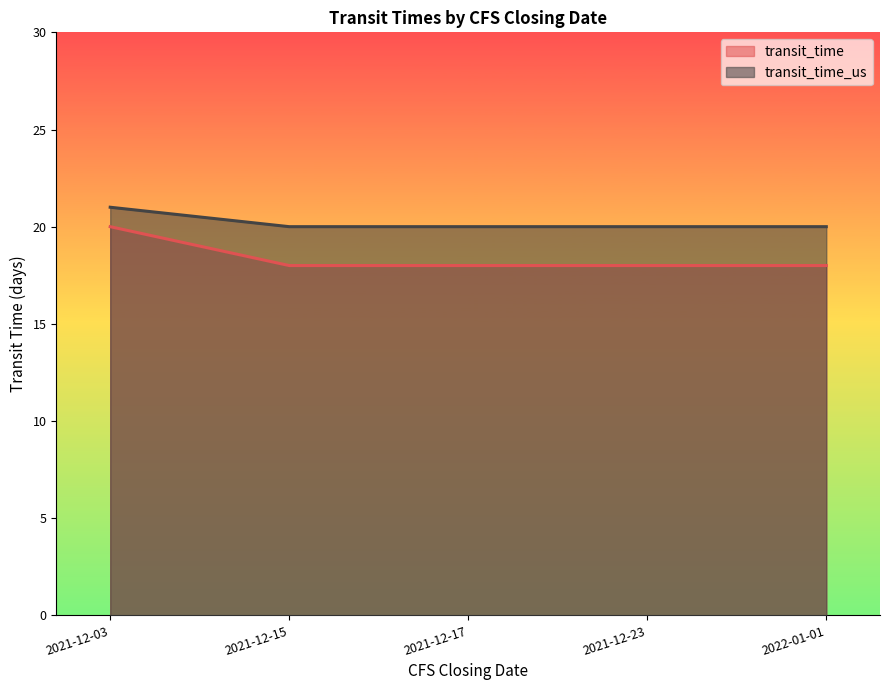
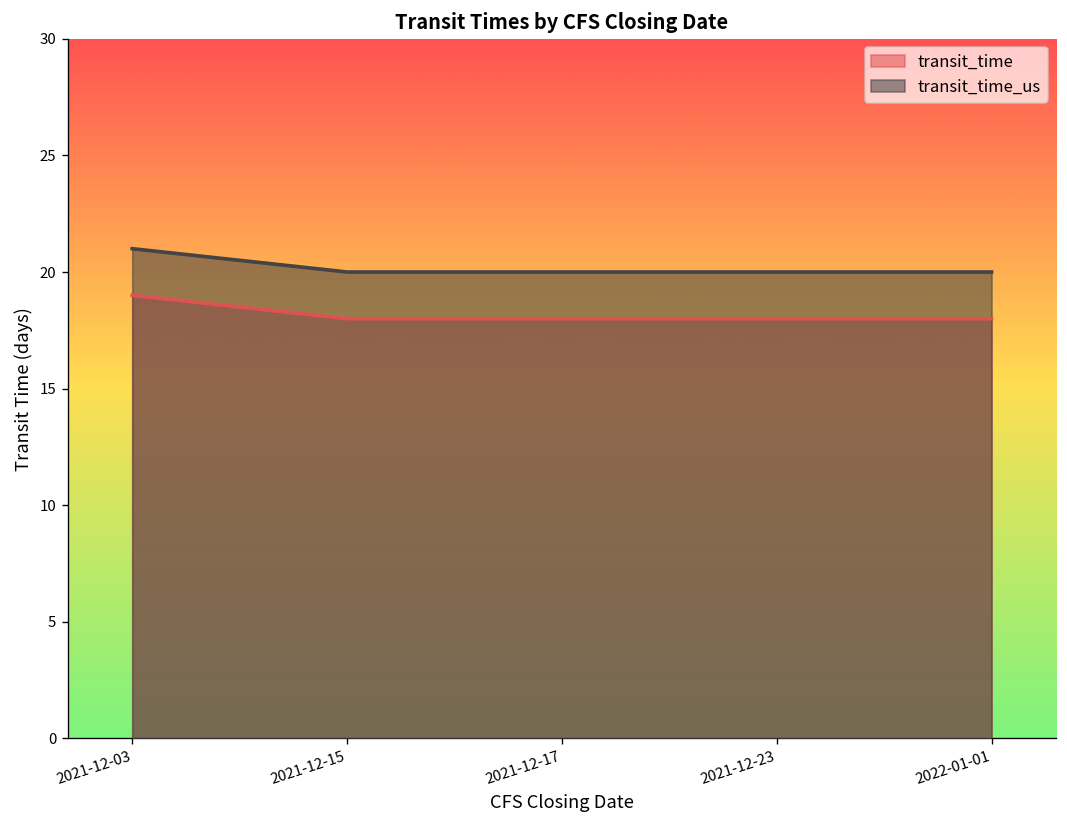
transit_time, 2021-12-03: 20 -> 19
